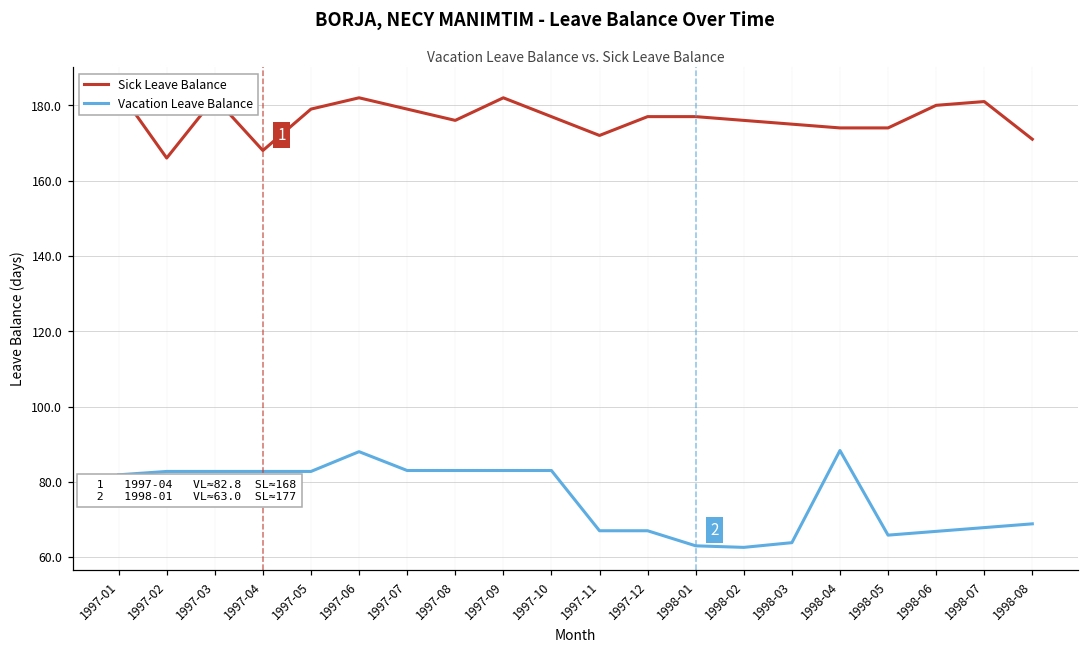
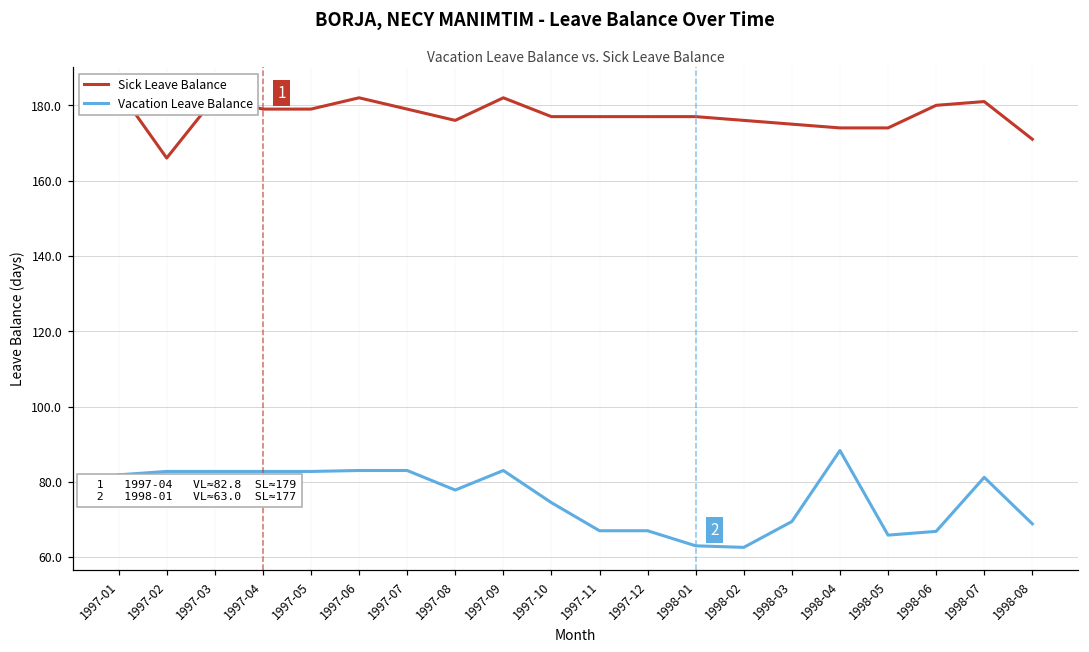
Sick Leave Balance, 1997-04: 168 -> 179
Vacation Leave Balance, 1997-06: 88 -> 83
Vacation Leave Balance, 1997-08: 83 -> 78
Vacation Leave Balance, 1997-10: 83 -> 74
Sick Leave Balance, 1997-11: 172 -> 177
Vacation Leave Balance, 1998-03: 64 -> 69
Vacation Leave Balance, 1998-07: 68 -> 81
